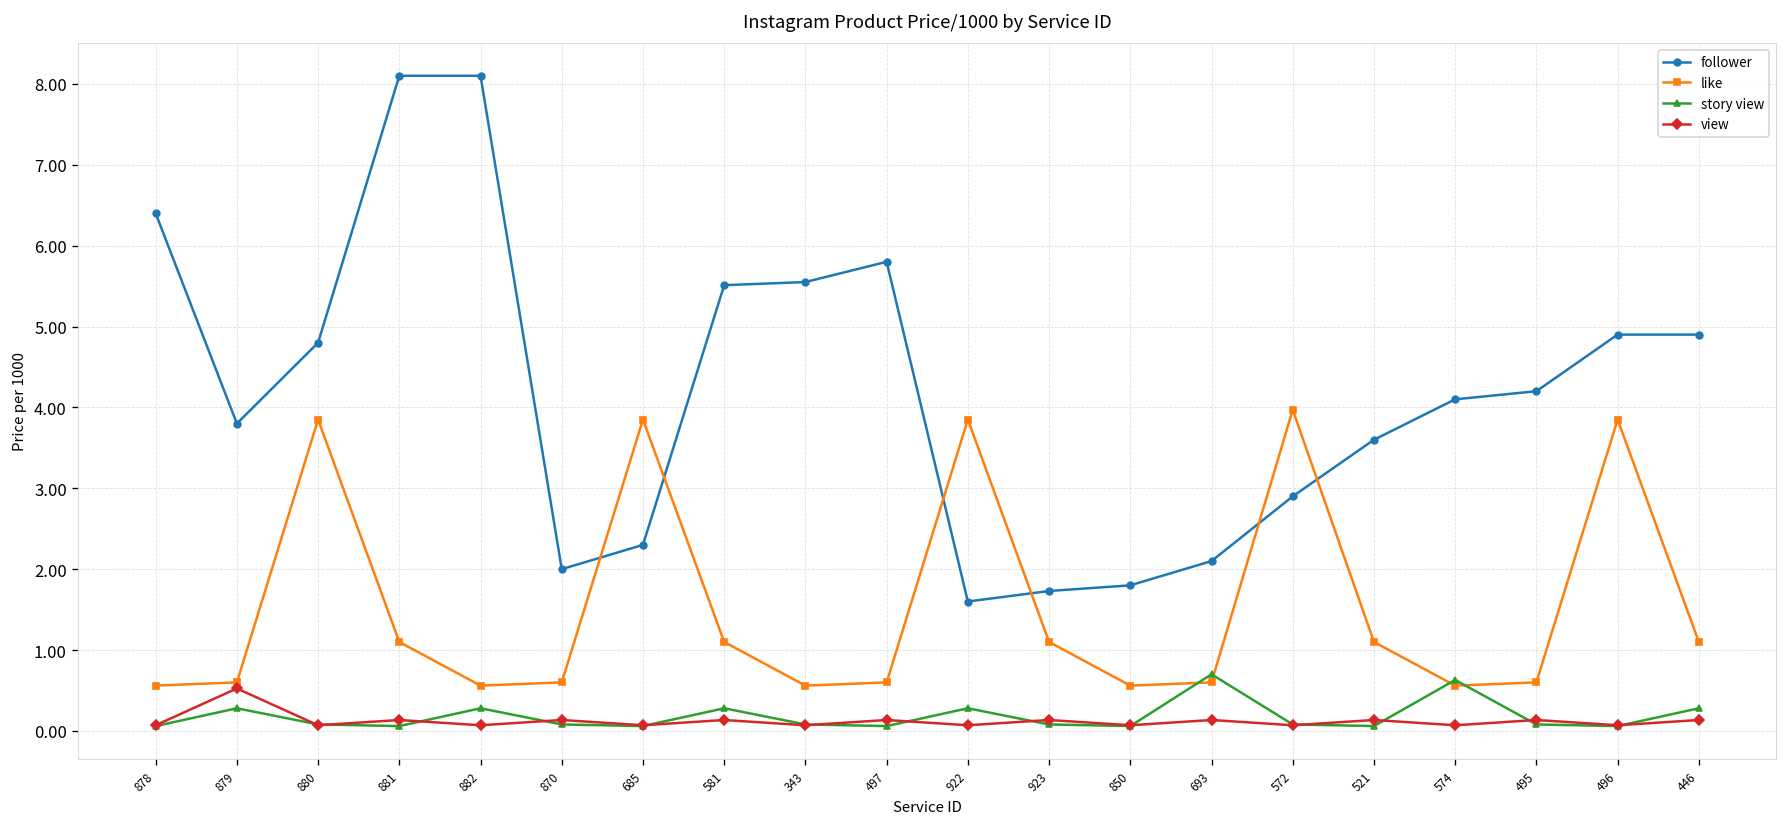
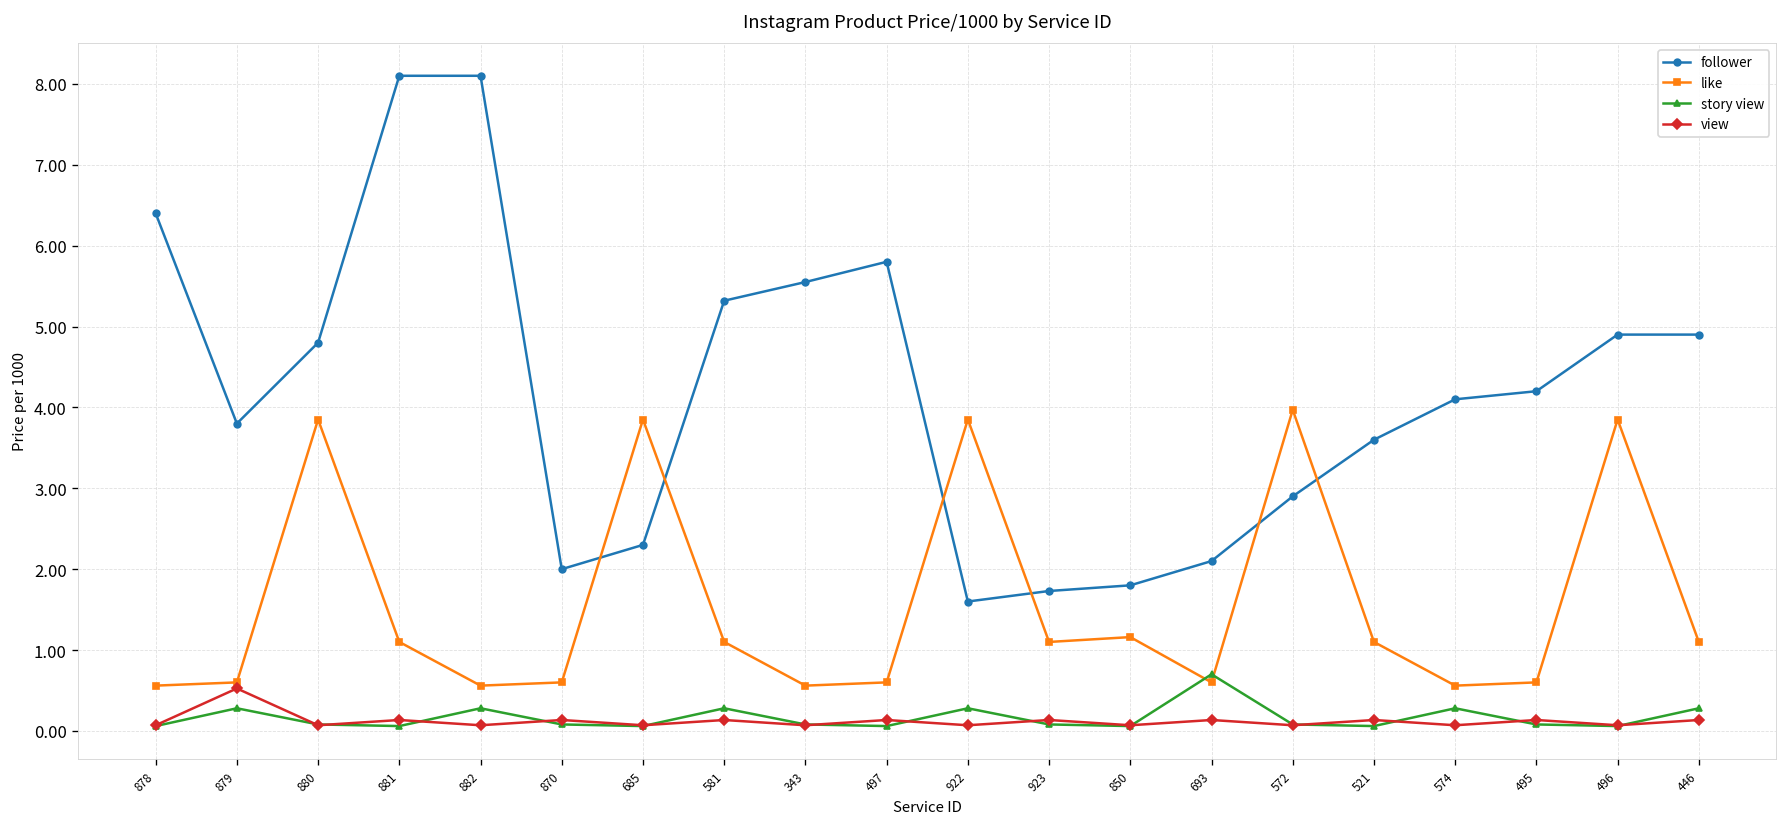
follower, 581: 5.5 -> 5.3
like, 850: 0.6 -> 1.2
story view, 574: 0.6 -> 0.3
